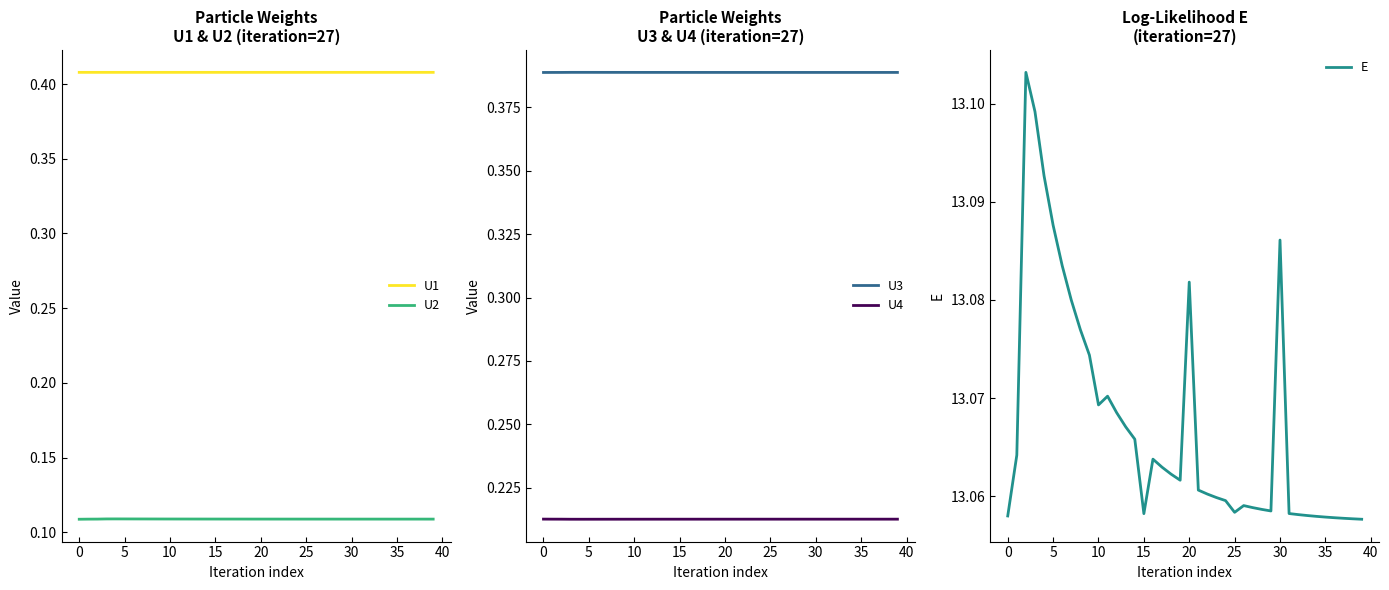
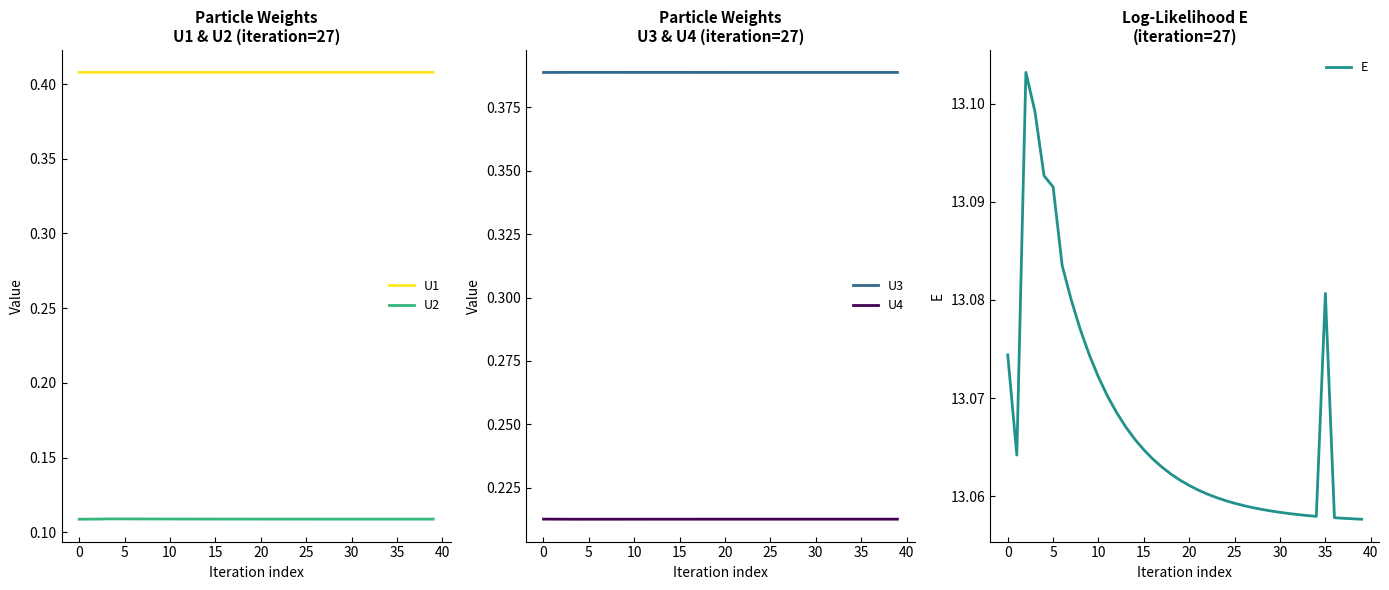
Log-Likelihood E (iteration=27), 0: 13.058 -> 13.074
Log-Likelihood E (iteration=27), 5: 13.088 -> 13.092
Log-Likelihood E (iteration=27), 10: 13.069 -> 13.072
Log-Likelihood E (iteration=27), 15: 13.058 -> 13.065
Log-Likelihood E (iteration=27), 20: 13.082 -> 13.061
Log-Likelihood E (iteration=27), 25: 13.058 -> 13.059
Log-Likelihood E (iteration=27), 30: 13.086 -> 13.058
Log-Likelihood E (iteration=27), 35: 13.058 -> 13.081
